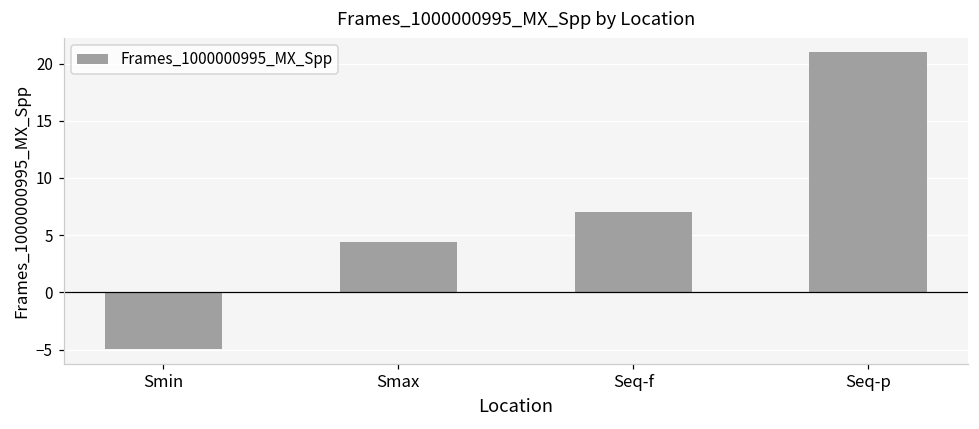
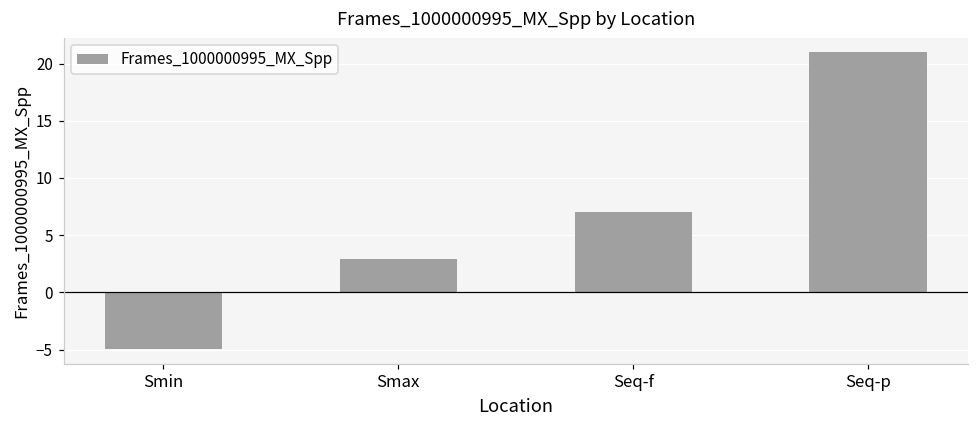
Smax: 4.4 -> 2.9
